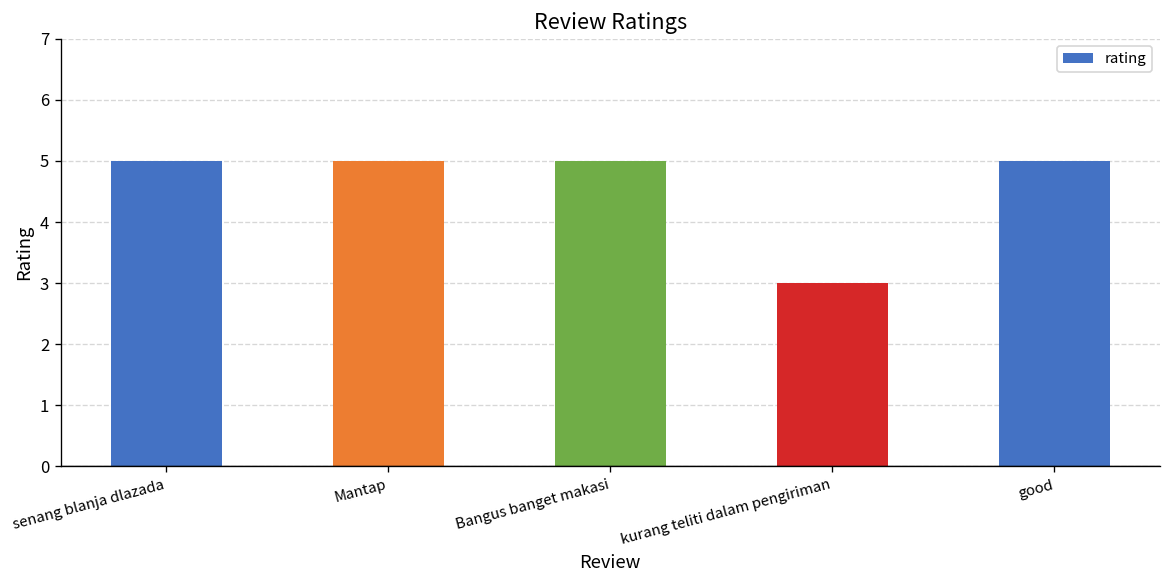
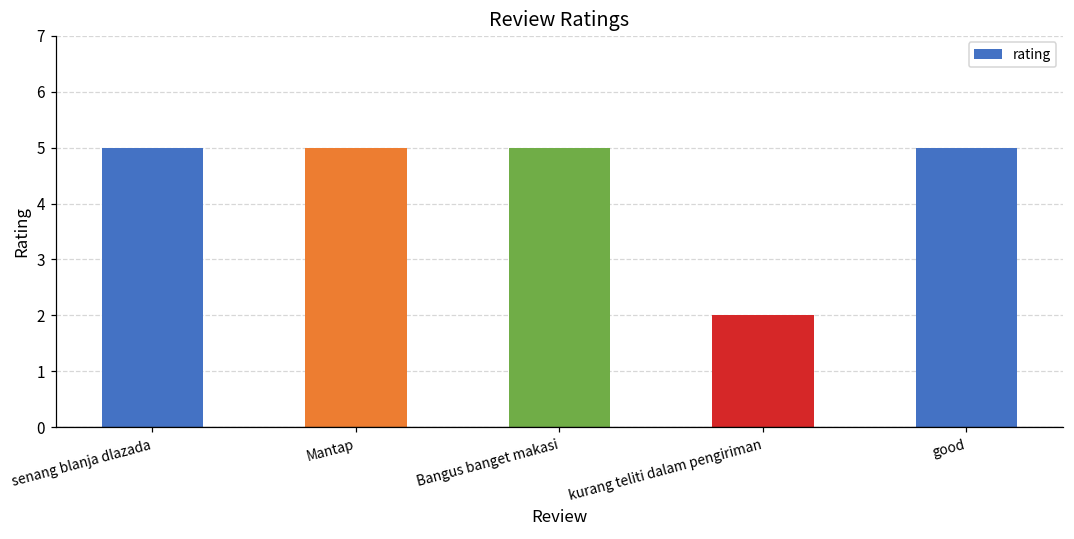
kurang teliti dalam pengiriman: 3 -> 2
